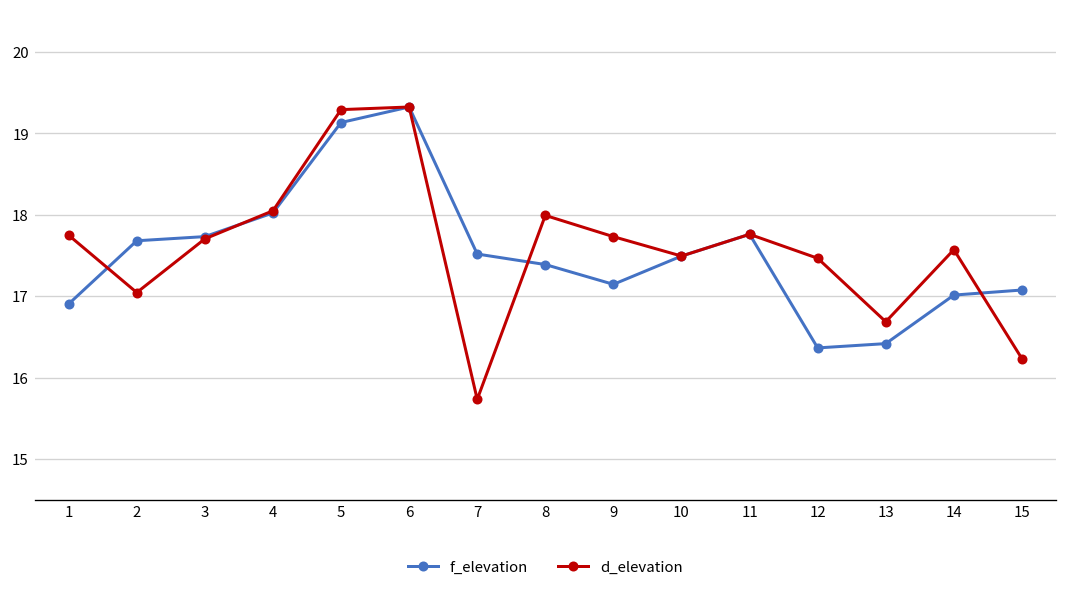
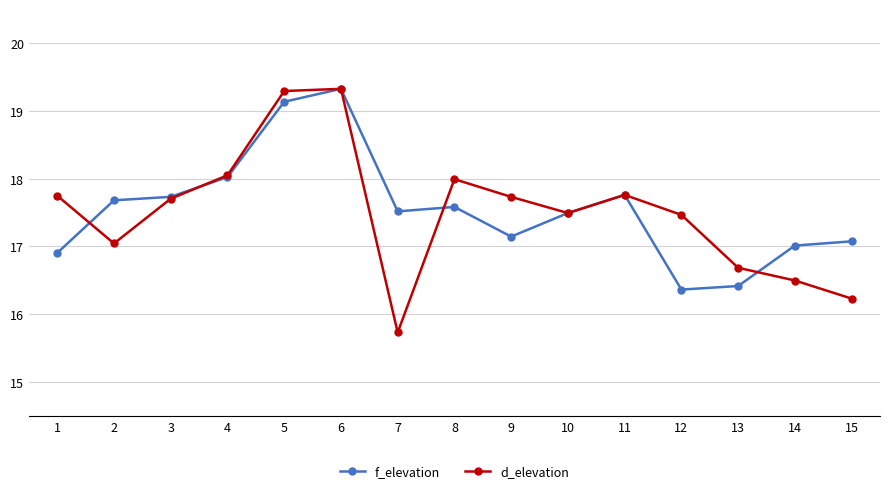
f_elevation, 8: 17.4 -> 17.6
d_elevation, 14: 17.6 -> 16.5
